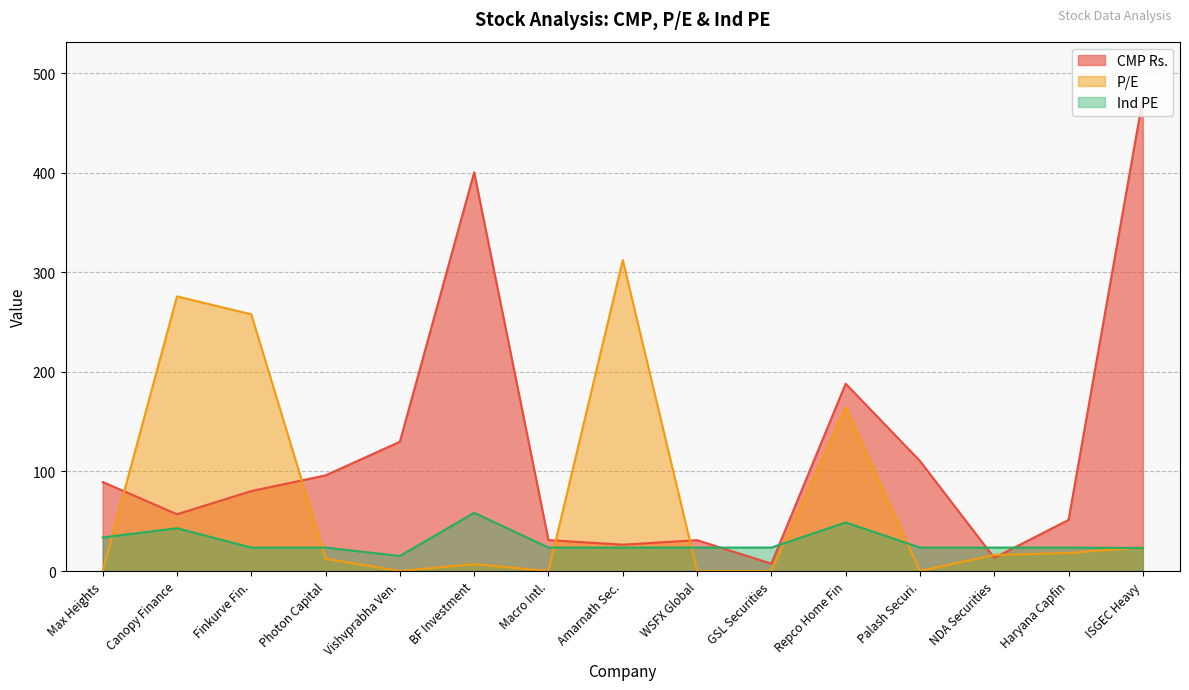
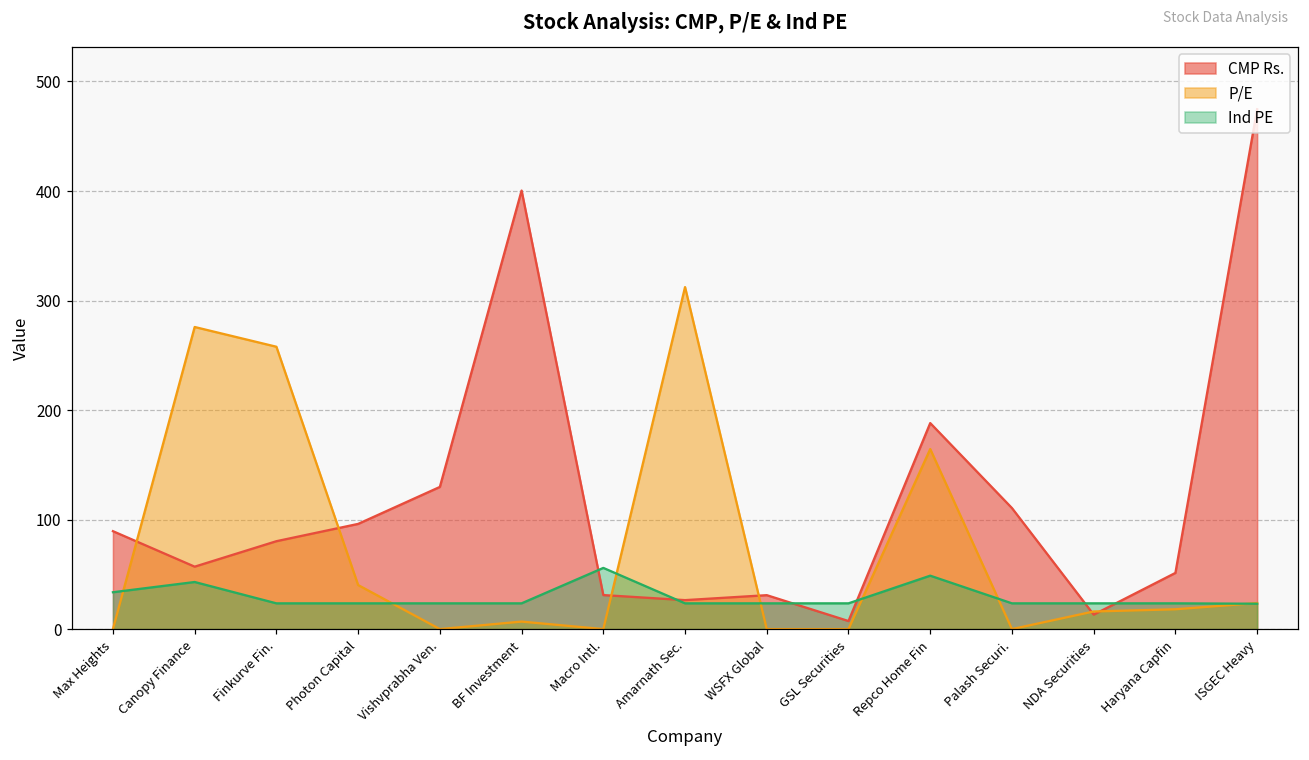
P/E, Photon Capital: 10 -> 40
Ind PE, Vishvprabha Ven.: 15 -> 24
Ind PE, BF Investment: 60 -> 20
Ind PE, Macro Intl.: 20 -> 60
